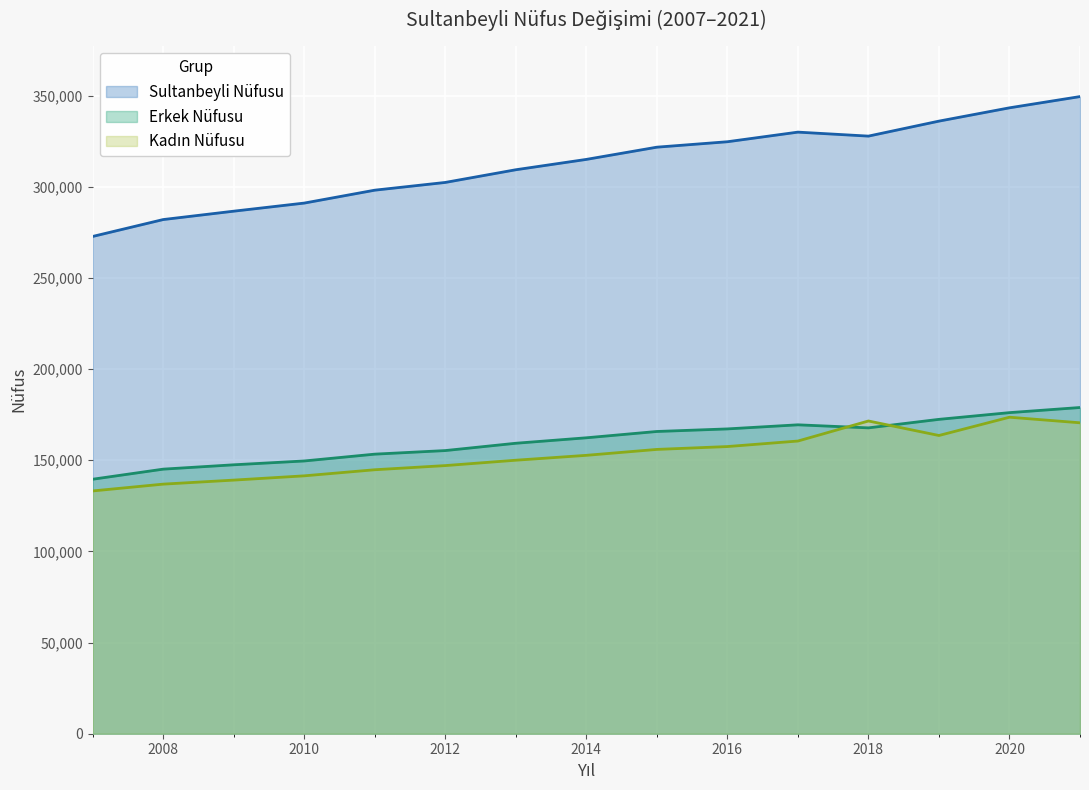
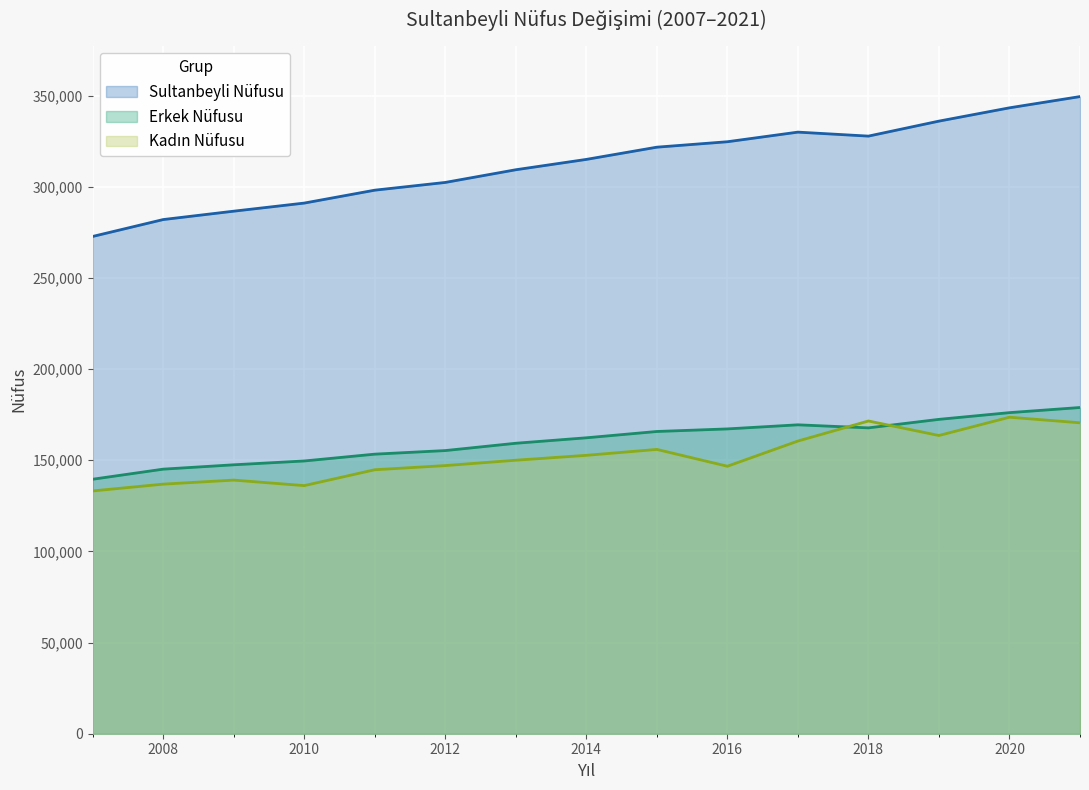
Kadın Nüfusu, 2010: 141,000 -> 136,000
Kadın Nüfusu, 2016: 158,000 -> 147,000
